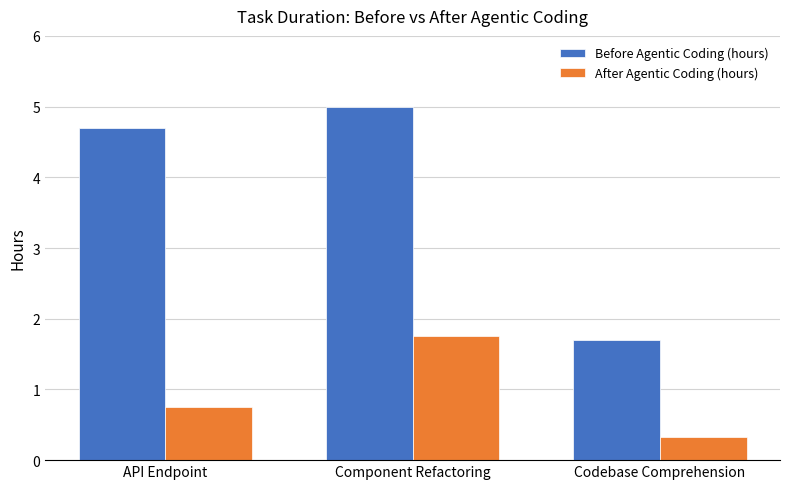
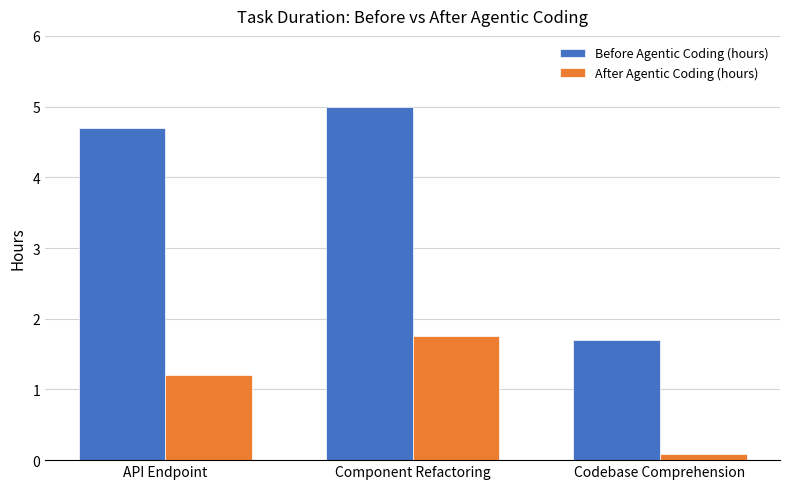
After Agentic Coding (hours), API Endpoint: 0.8 -> 1.2
After Agentic Coding (hours), Codebase Comprehension: 0.3 -> 0.1
